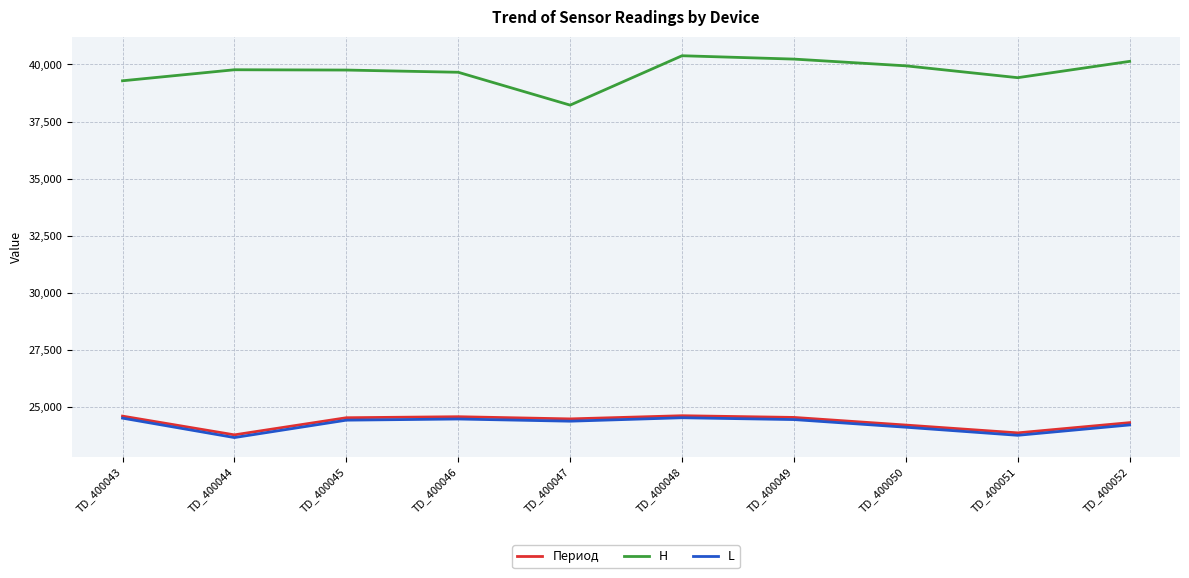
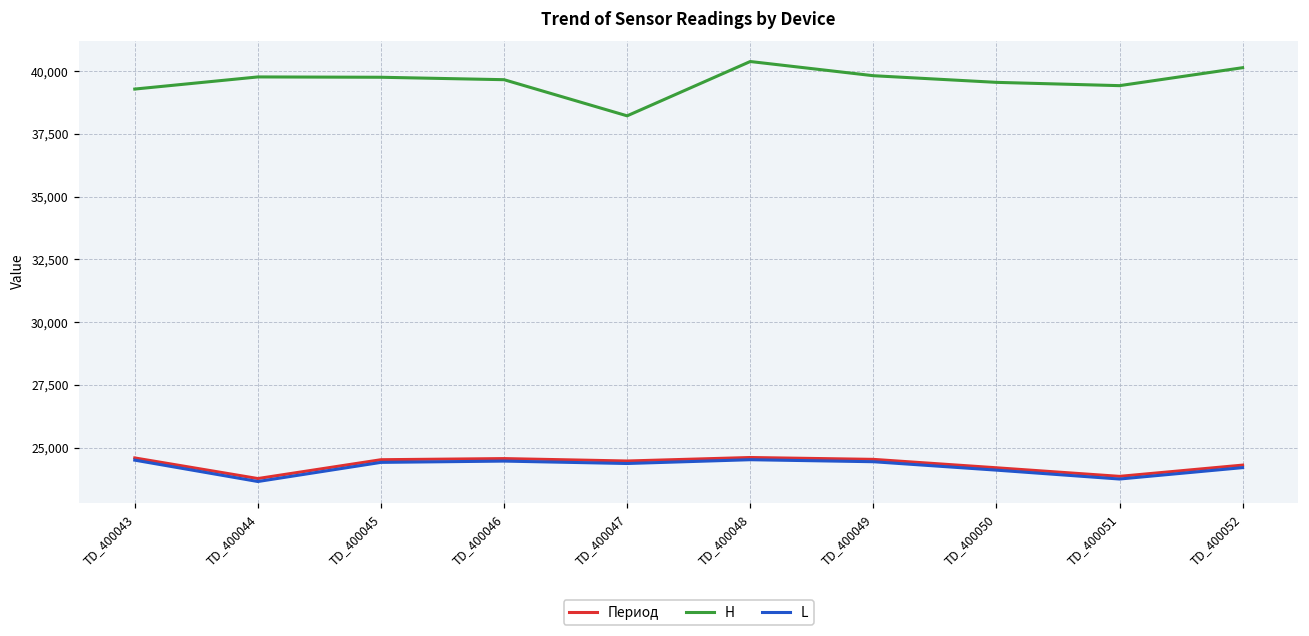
H, TD_400049: 40,200 -> 39,800
H, TD_400050: 39,900 -> 39,600
